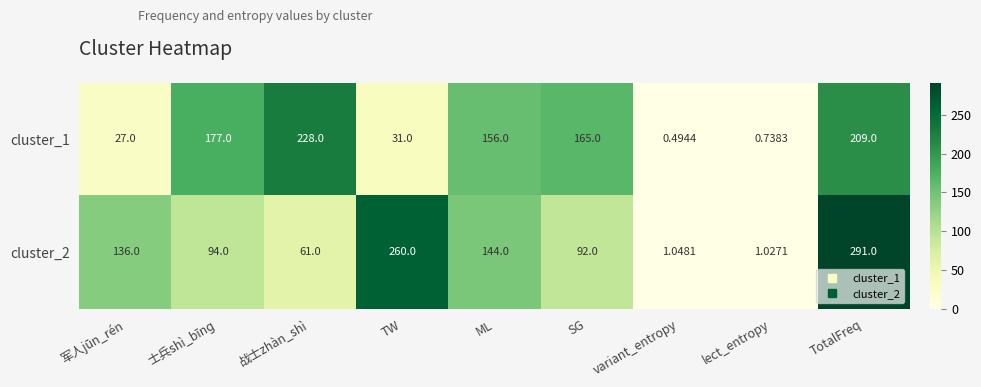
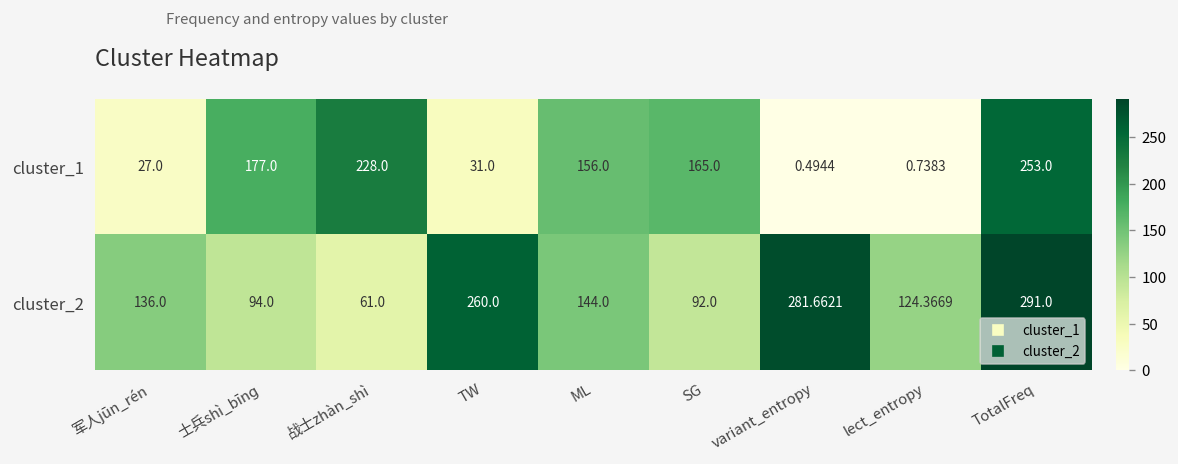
cluster_1, TotalFreq: 209.0 -> 253.0
cluster_2, variant_entropy: 1.0481 -> 281.6621
cluster_2, lect_entropy: 1.0271 -> 124.3669
